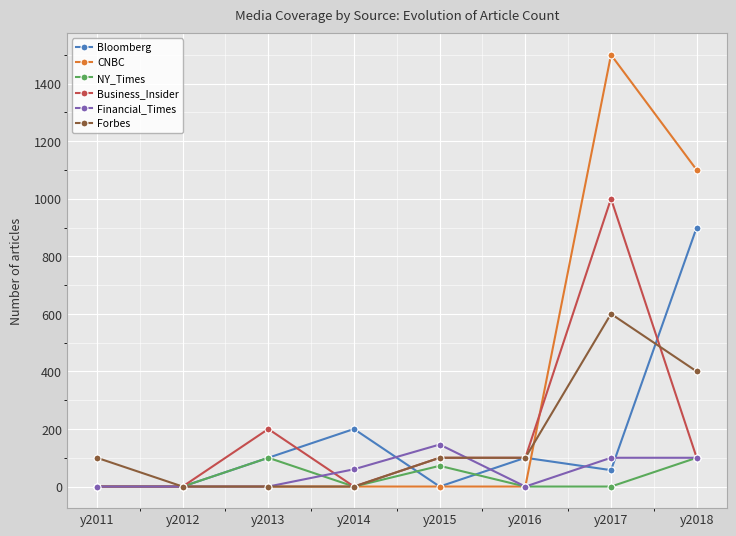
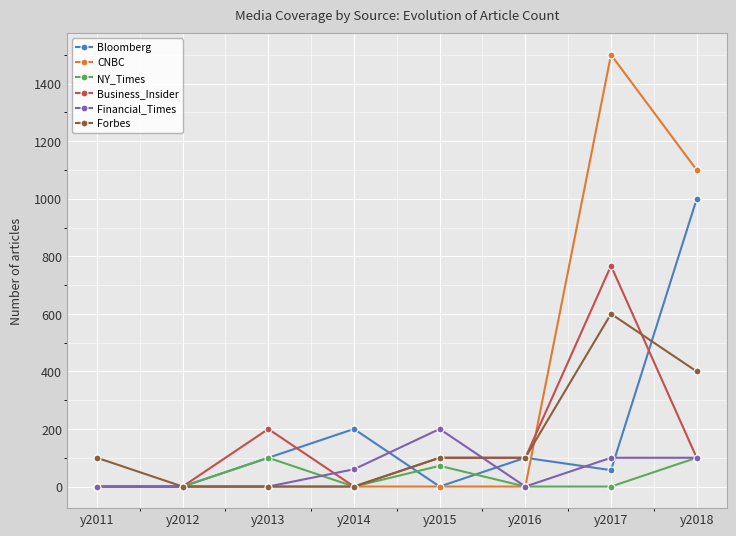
Financial_Times, y2015: 150 -> 200
Business_Insider, y2017: 1000 -> 770
Bloomberg, y2018: 900 -> 1000
